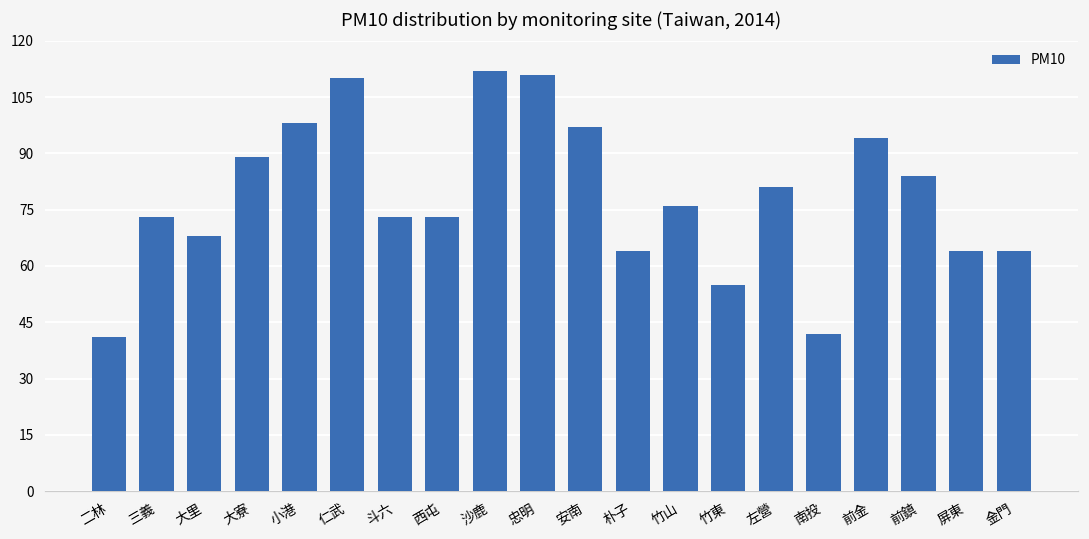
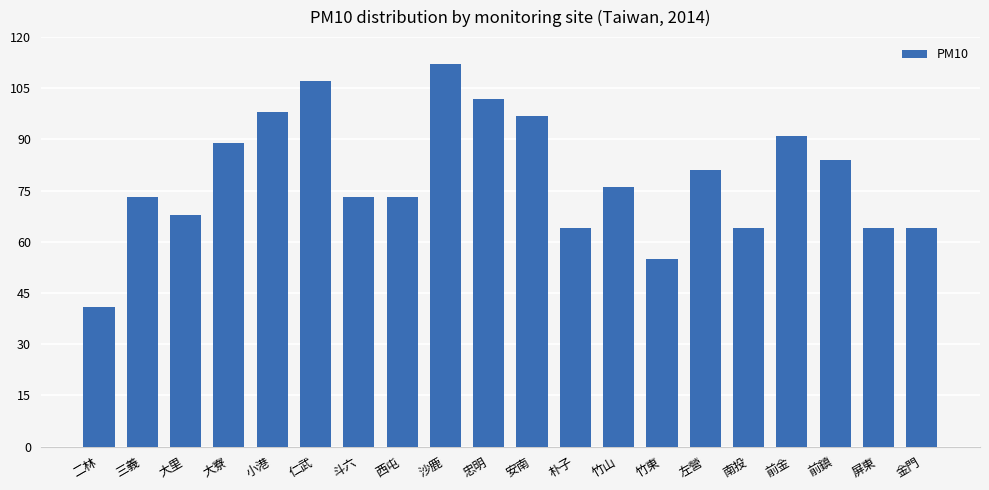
仁武: 110 -> 107
忠明: 111 -> 102
南投: 42 -> 64
前金: 94 -> 91
